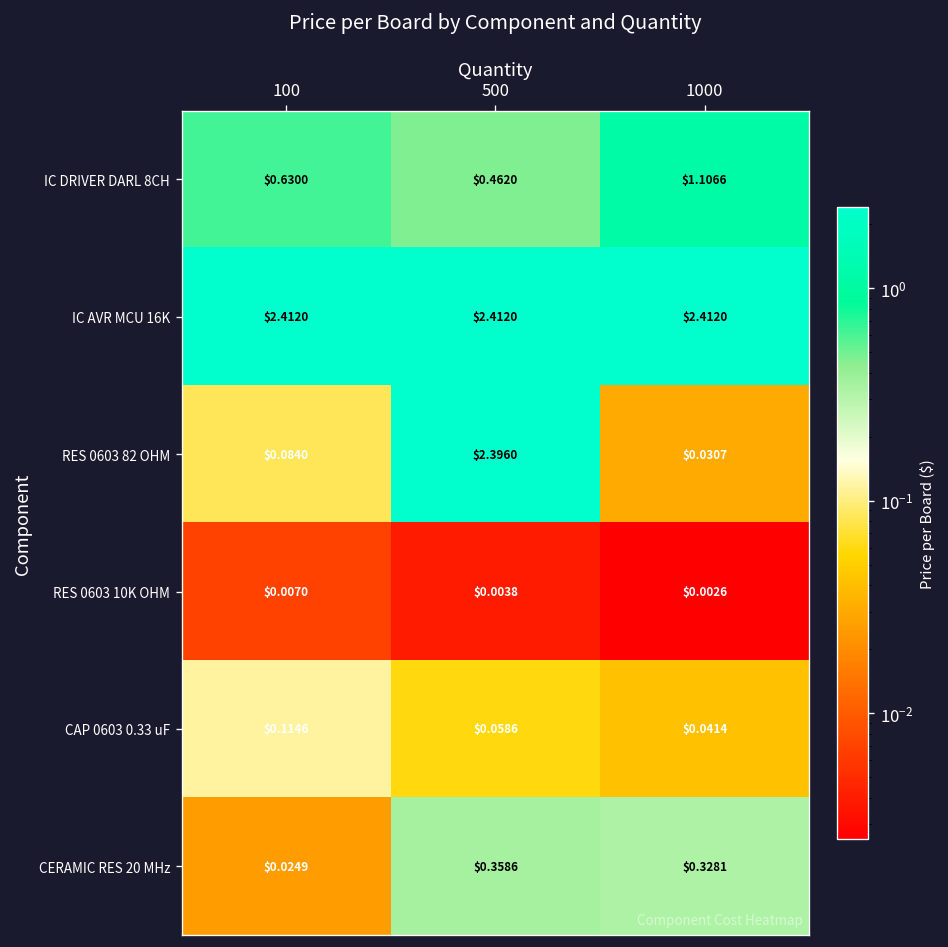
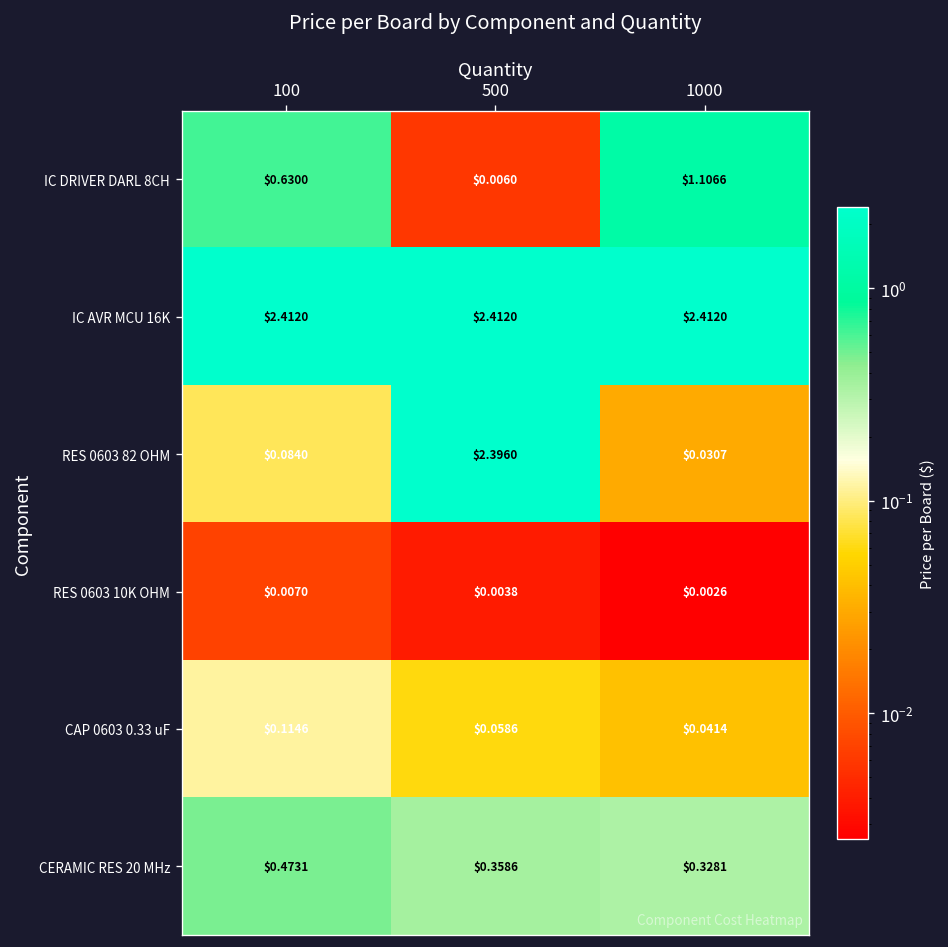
IC DRIVER DARL 8CH, 500: $0.4620 -> $0.0060
CERAMIC RES 20 MHz, 100: $0.0249 -> $0.4731
